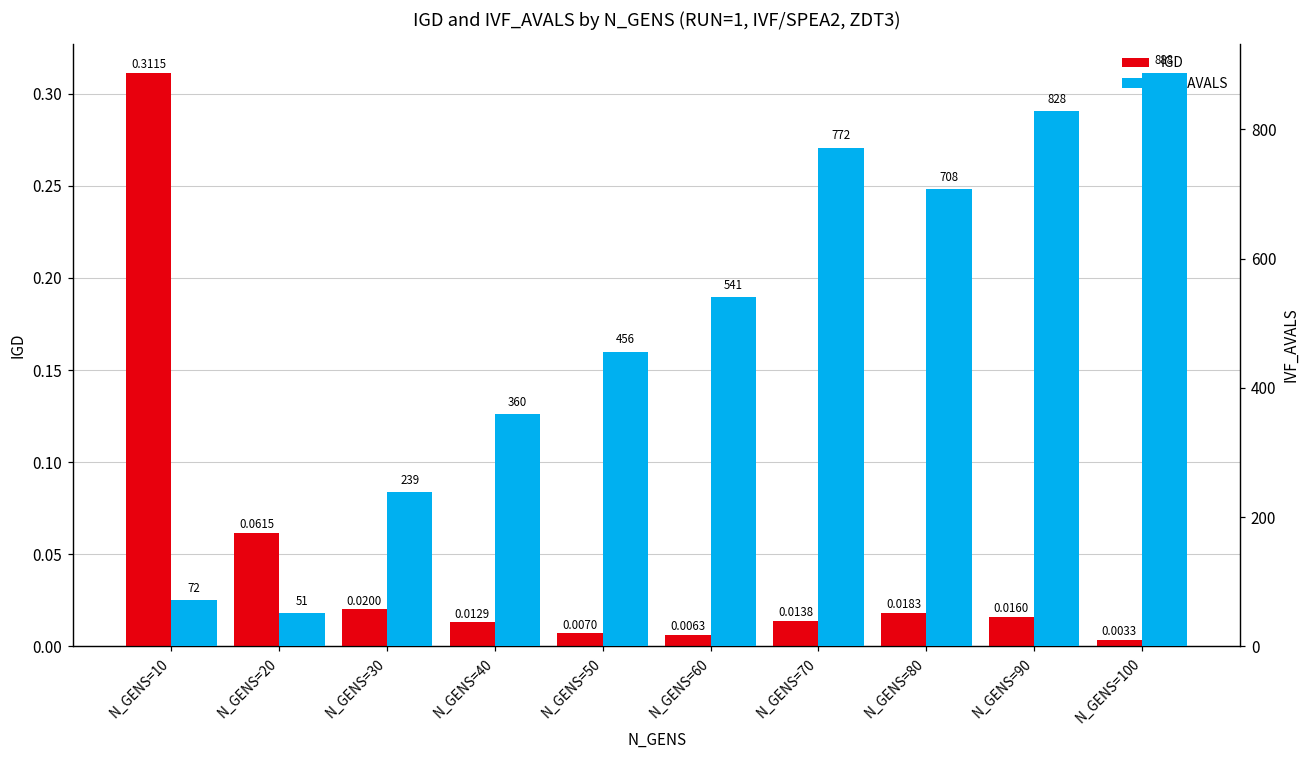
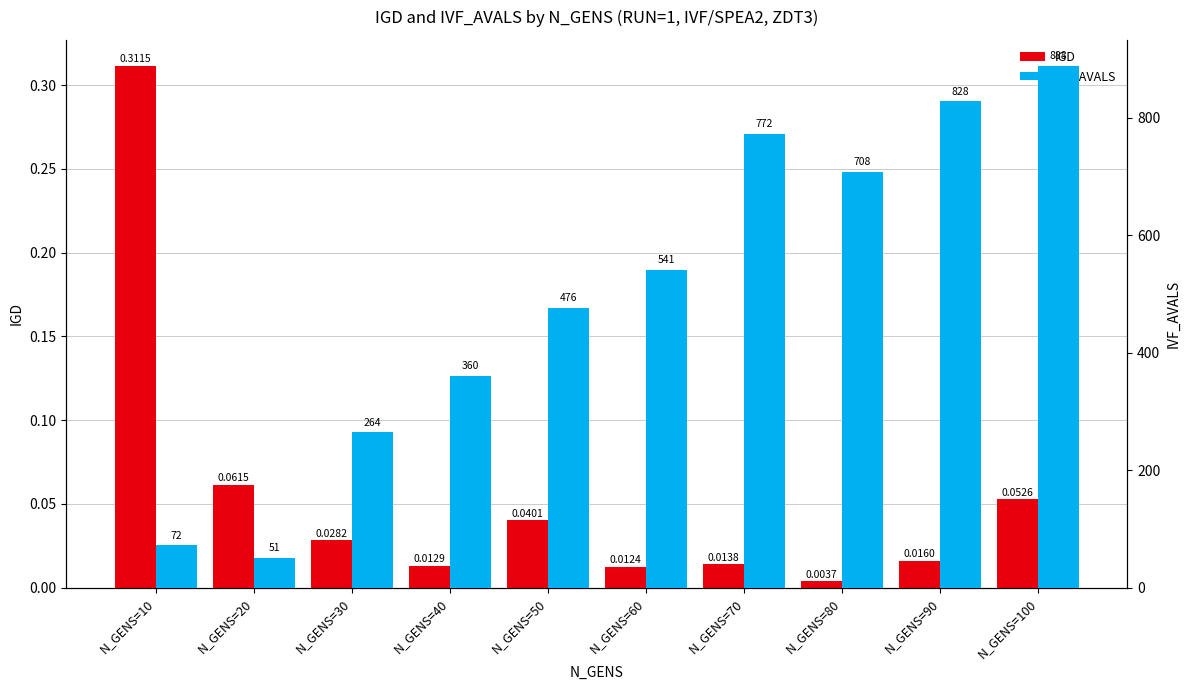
IGD, N_GENS=30: 0.0200 -> 0.0282
IGD, N_GENS=50: 0.0070 -> 0.0401
IGD, N_GENS=60: 0.0063 -> 0.0124
IGD, N_GENS=80: 0.0183 -> 0.0037
IGD, N_GENS=100: 0.0033 -> 0.0526
IVF_AVALS, N_GENS=30: 239 -> 264
IVF_AVALS, N_GENS=50: 456 -> 476
